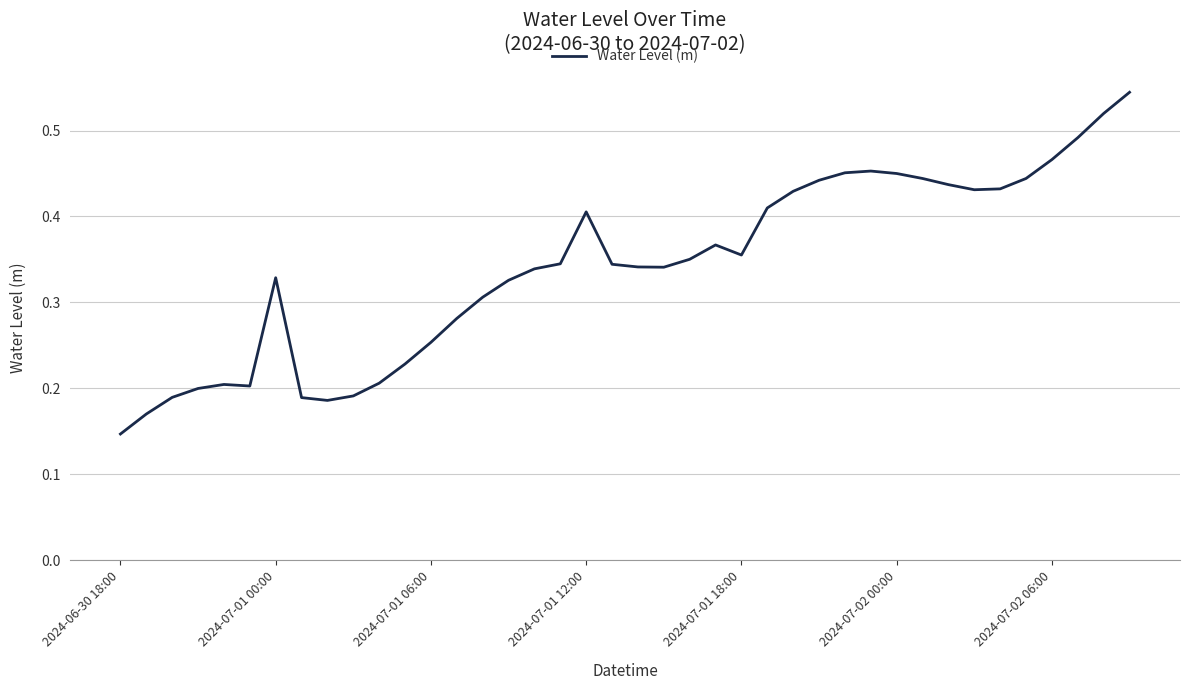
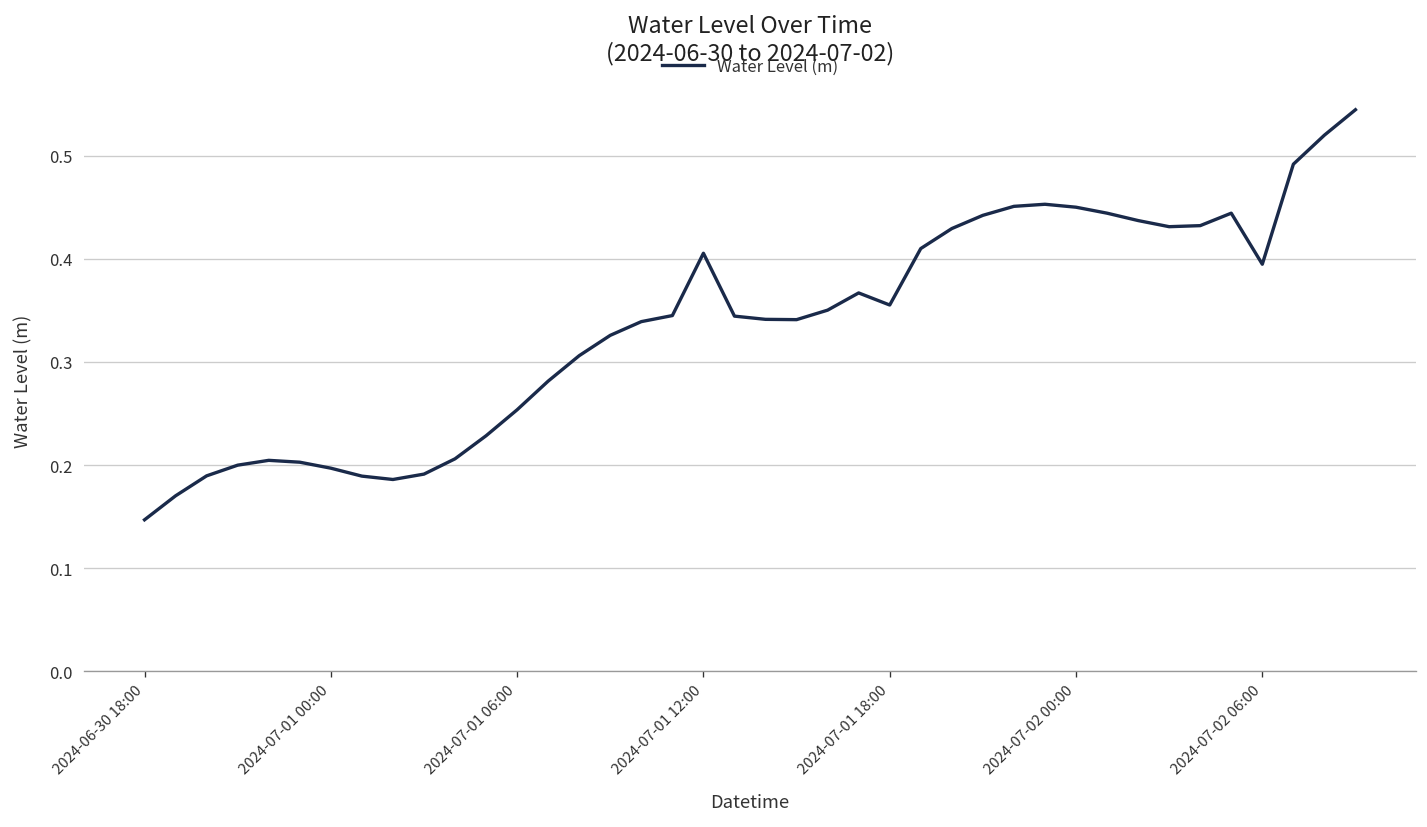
2024-07-01 00:00: 0.33 -> 0.20
2024-07-02 06:00: 0.47 -> 0.39
